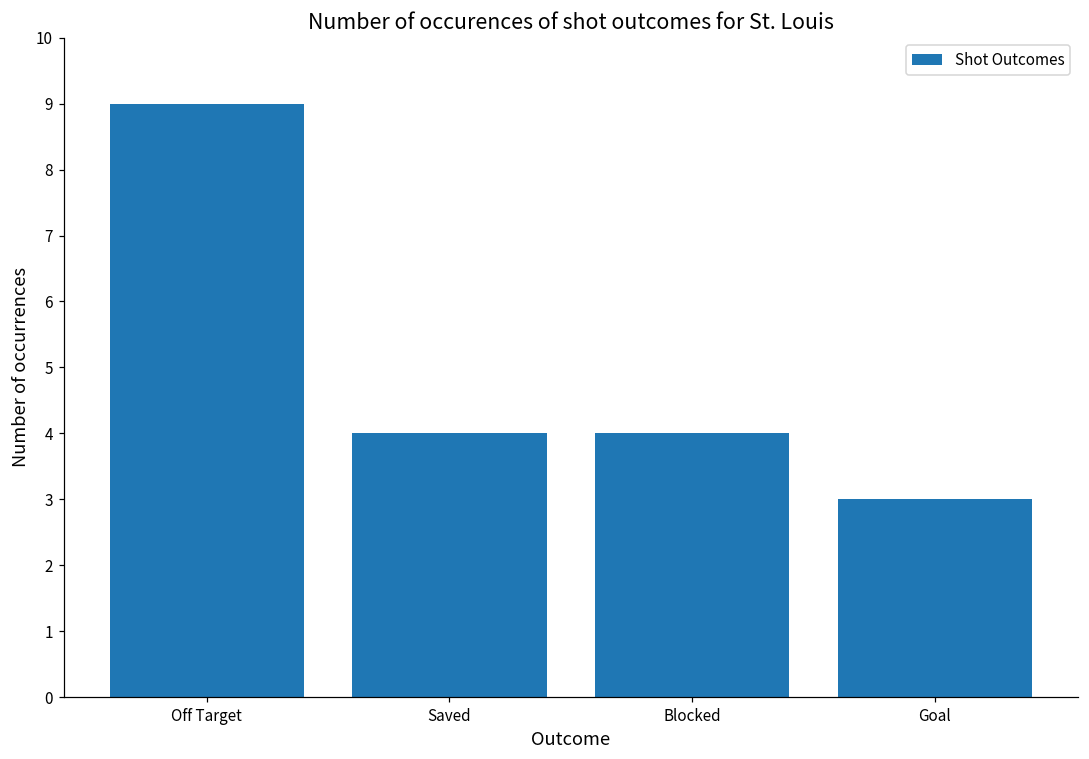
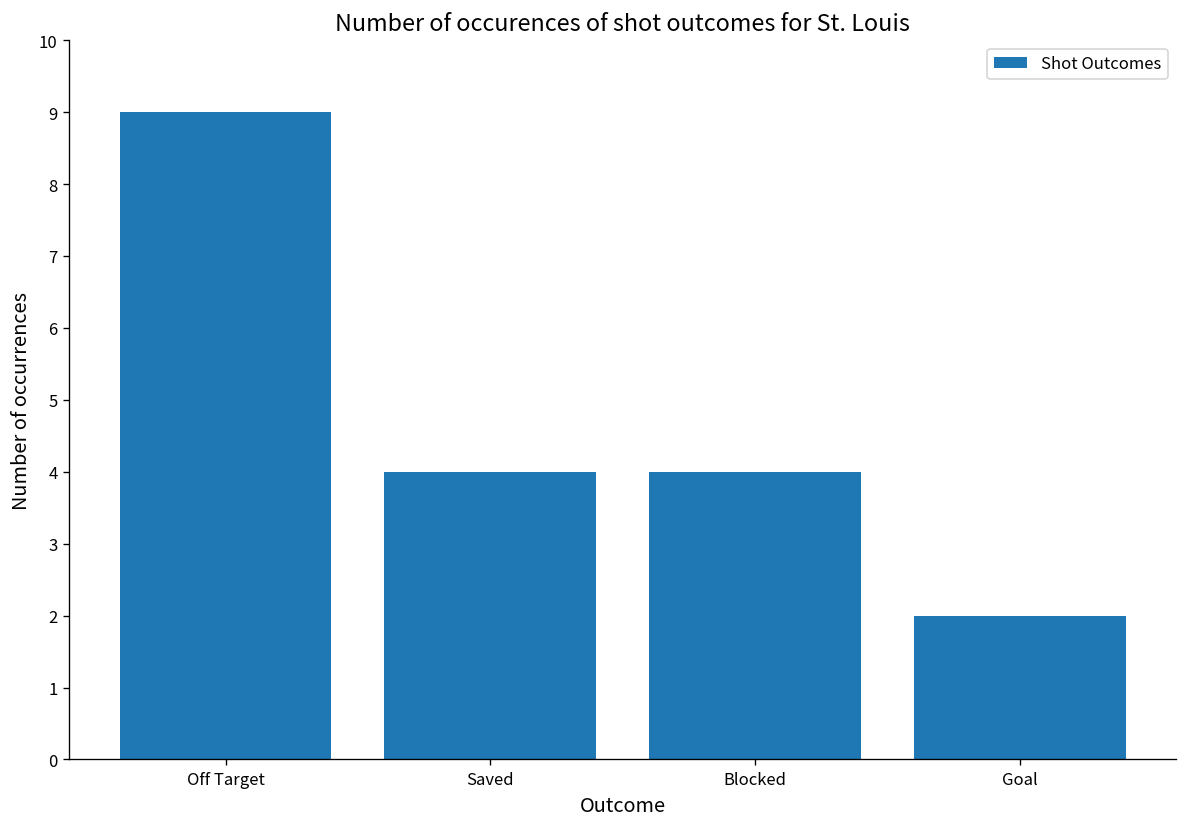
Goal: 3 -> 2
